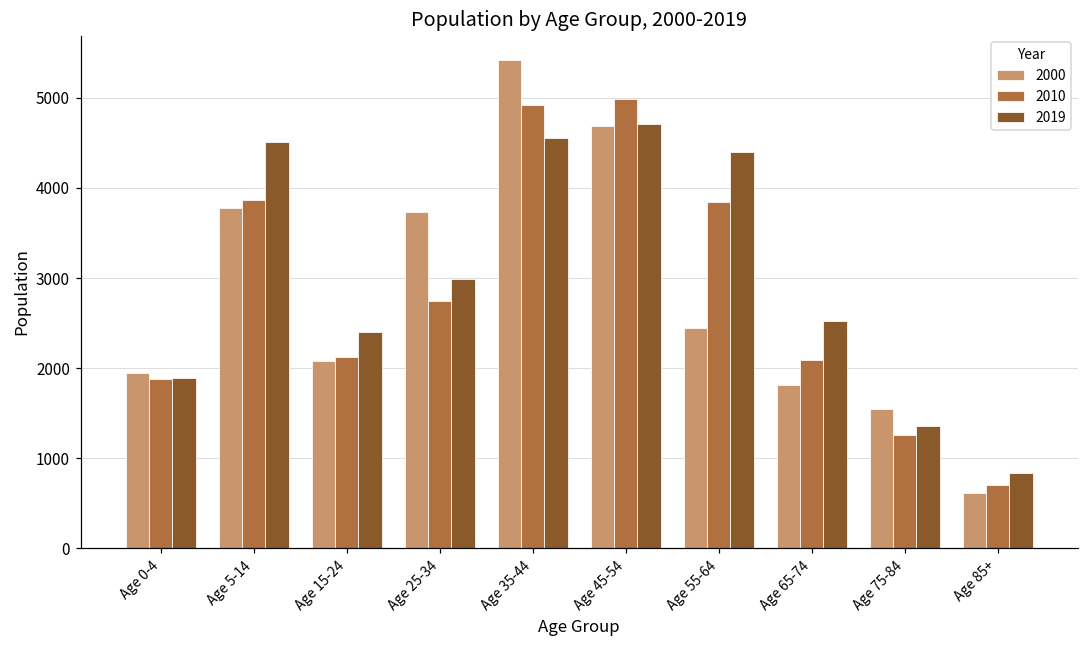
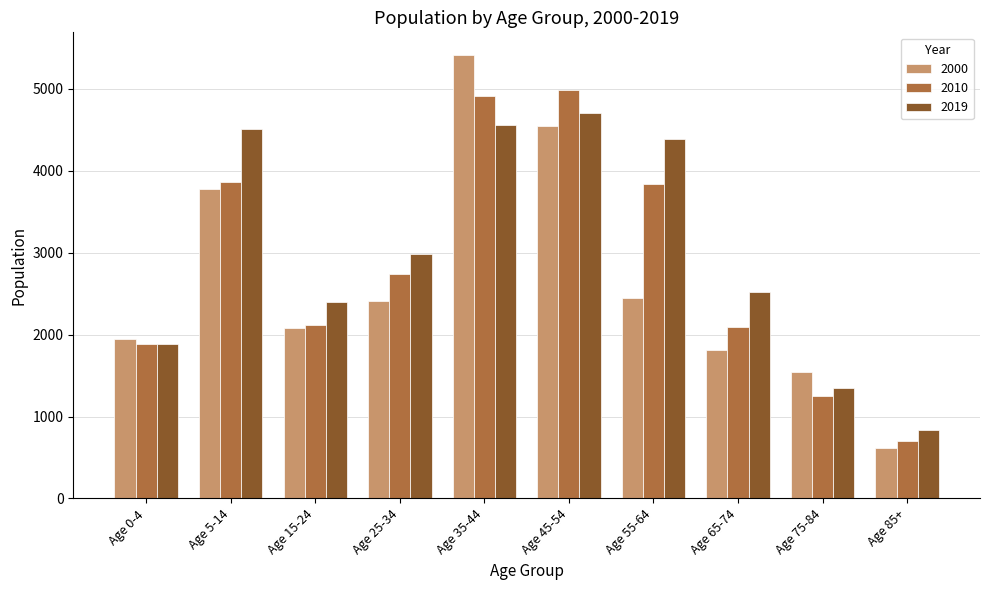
2000, Age 25-34: 3700 -> 2400
2000, Age 45-54: 4700 -> 4600
